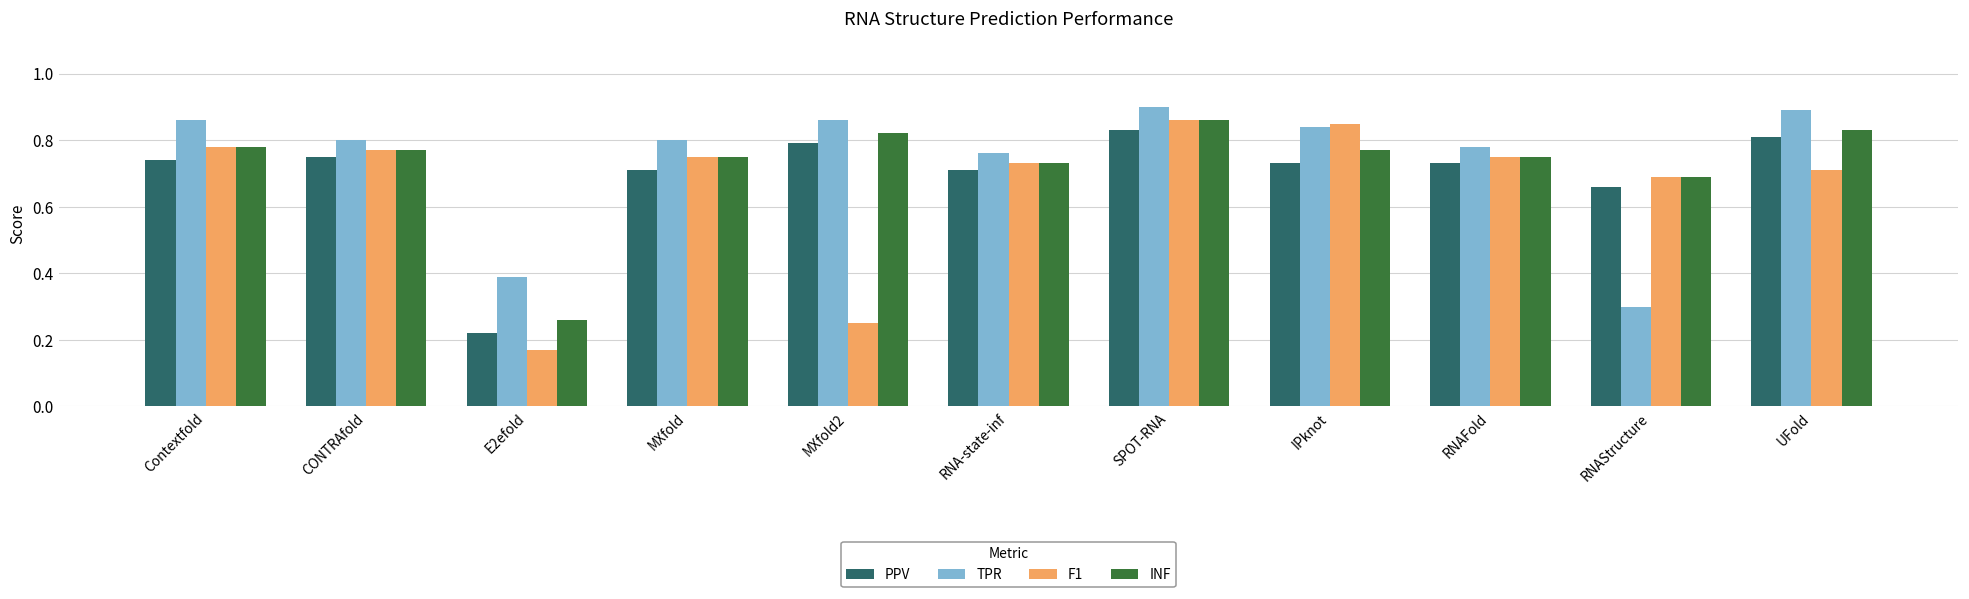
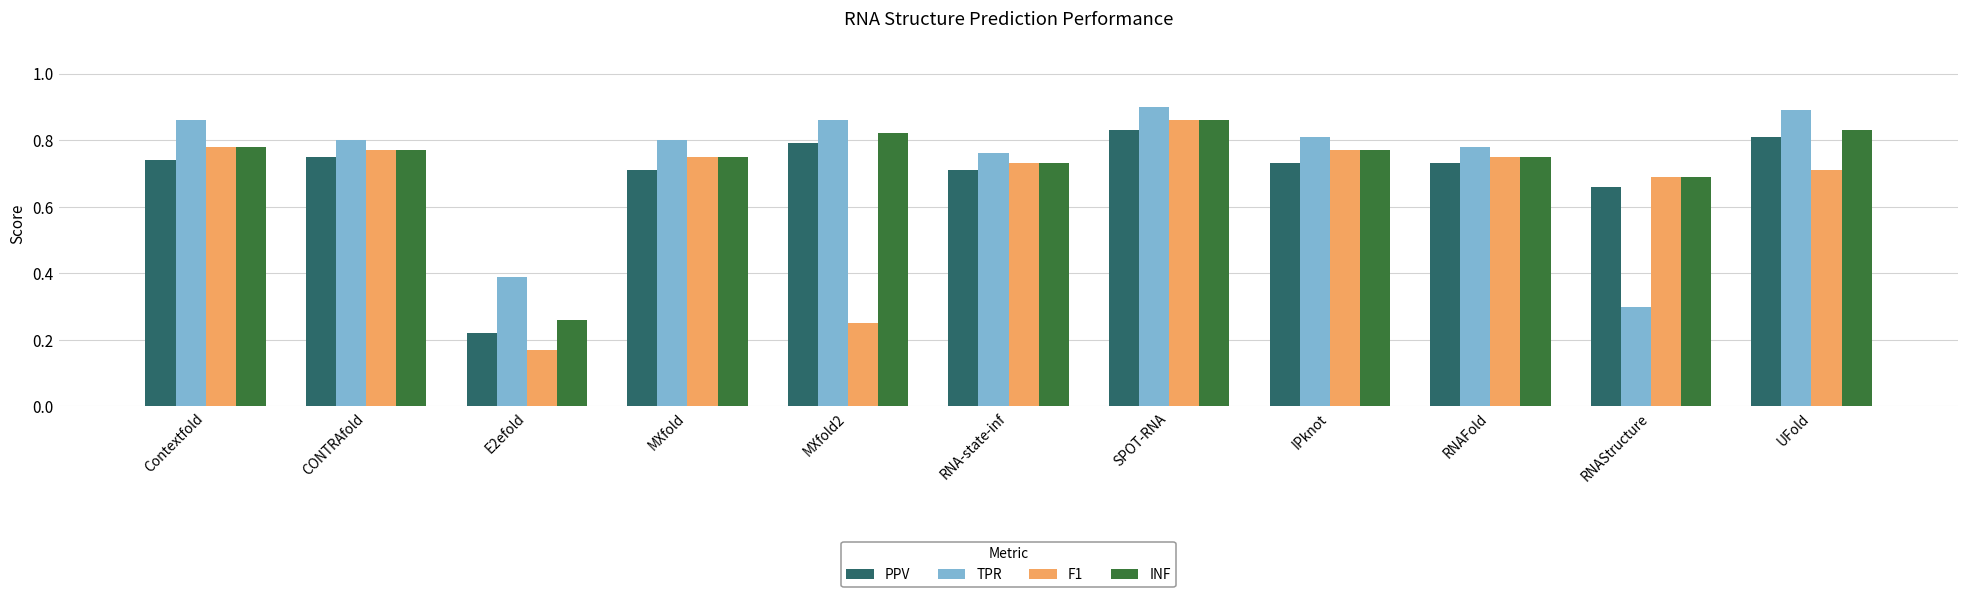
TPR, IPknot: 0.84 -> 0.81
F1, IPknot: 0.85 -> 0.77
